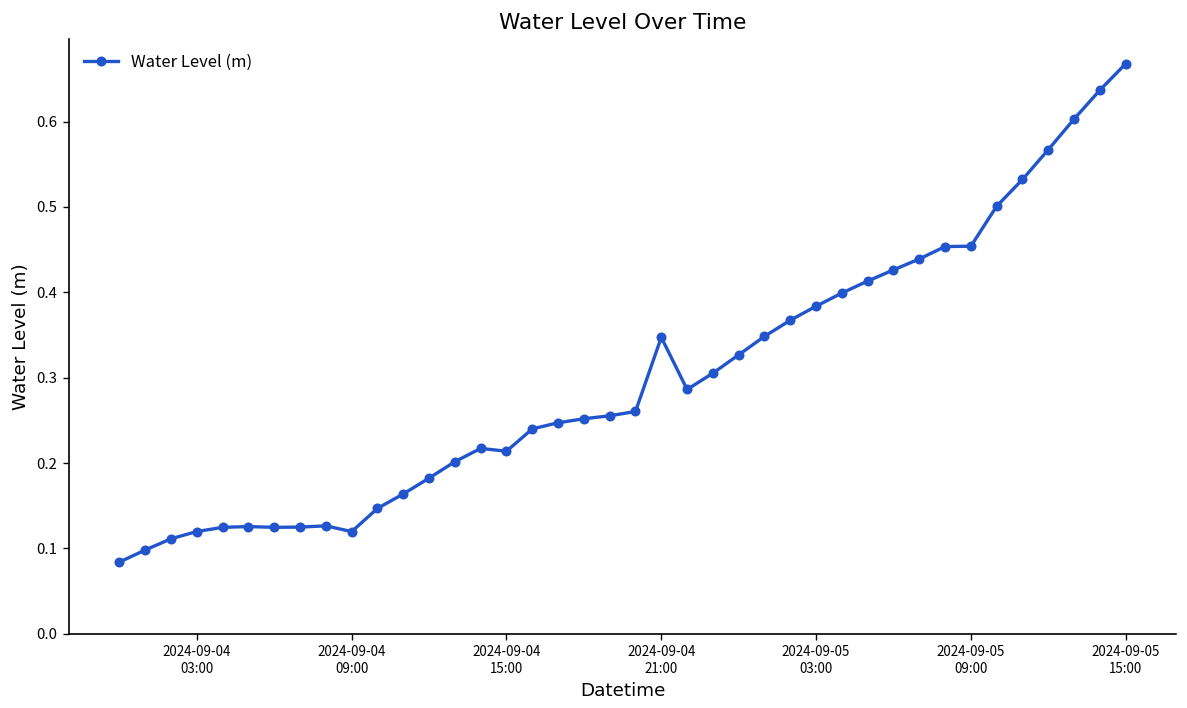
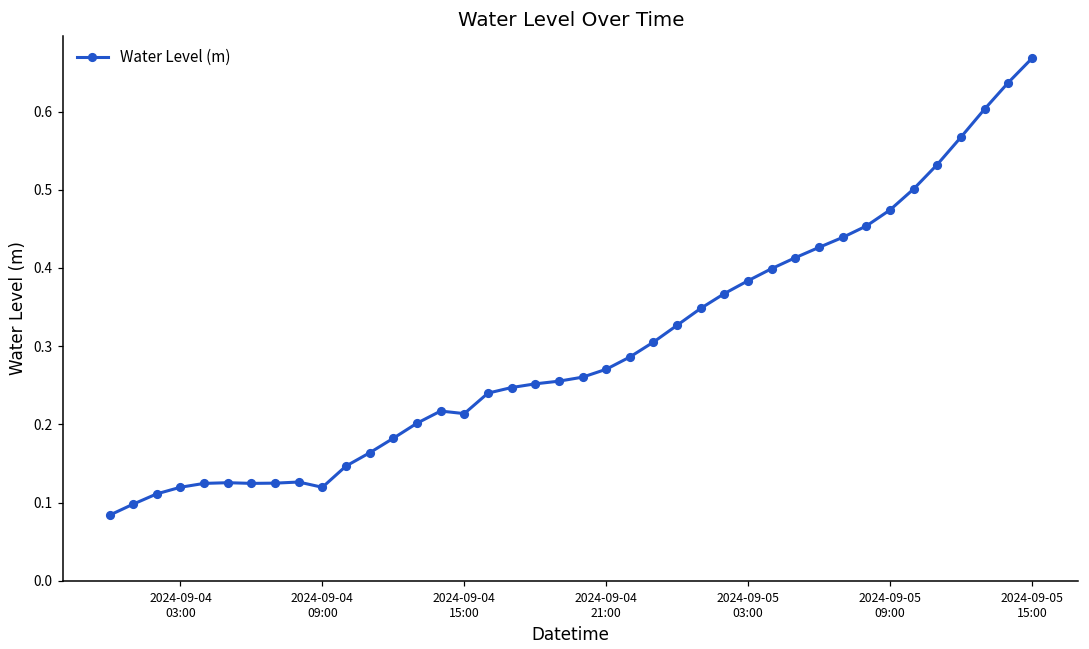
2024-09-04 21:00: 0.35 -> 0.27
2024-09-05 09:00: 0.45 -> 0.47
